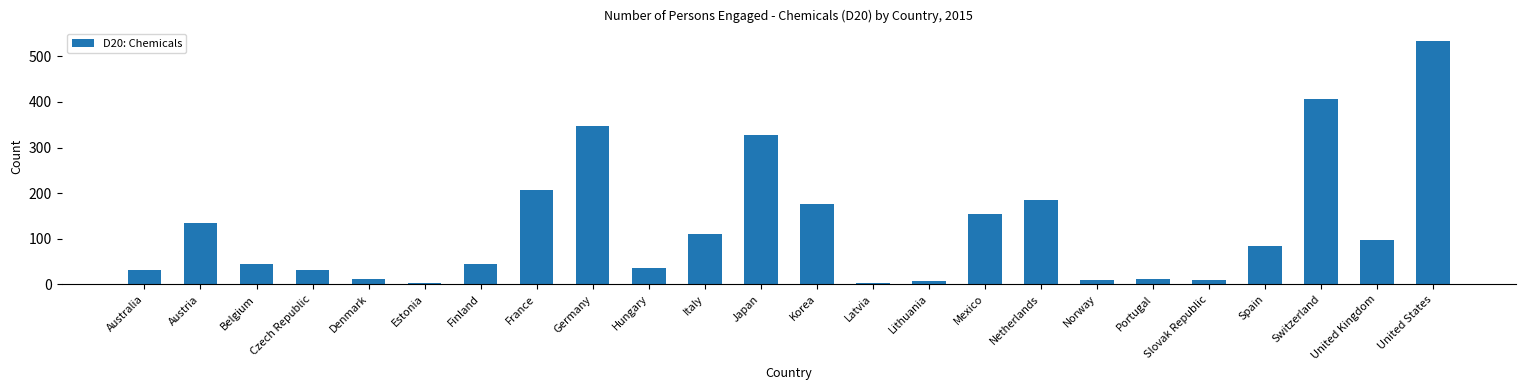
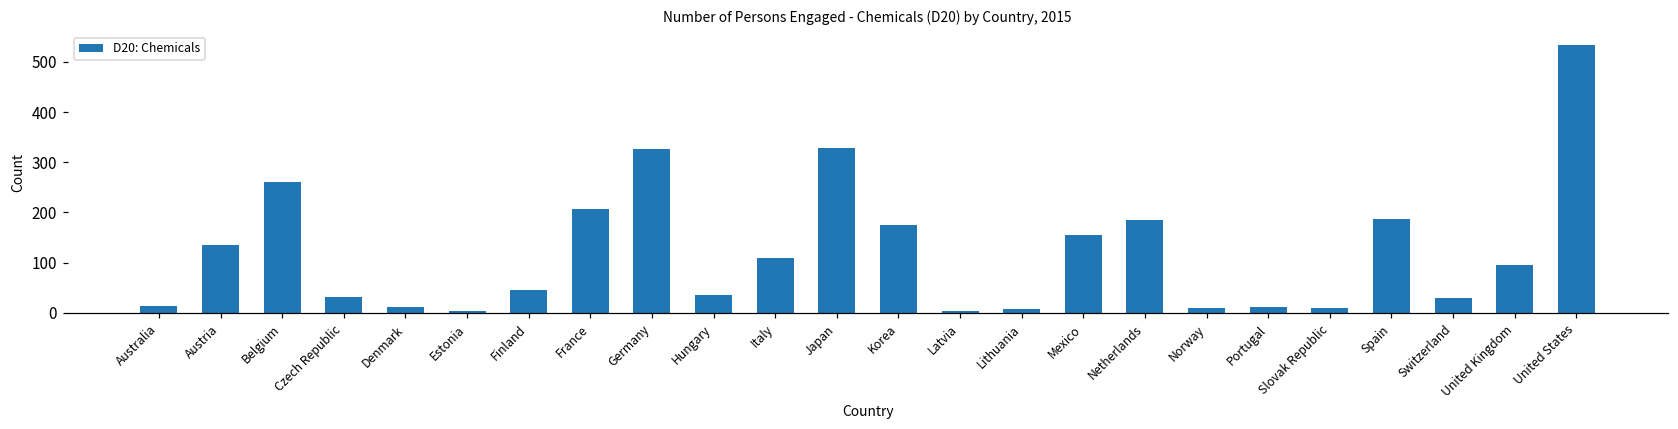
Australia: 30 -> 10
Belgium: 40 -> 260
Germany: 350 -> 330
Spain: 80 -> 190
Switzerland: 410 -> 30
